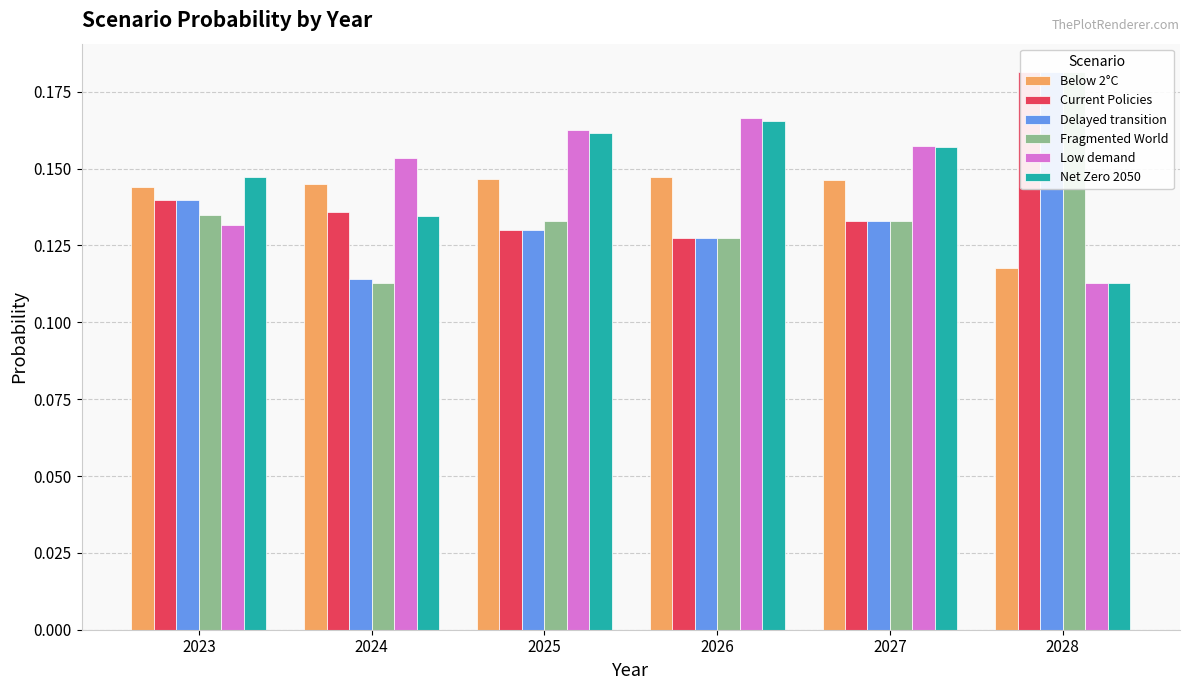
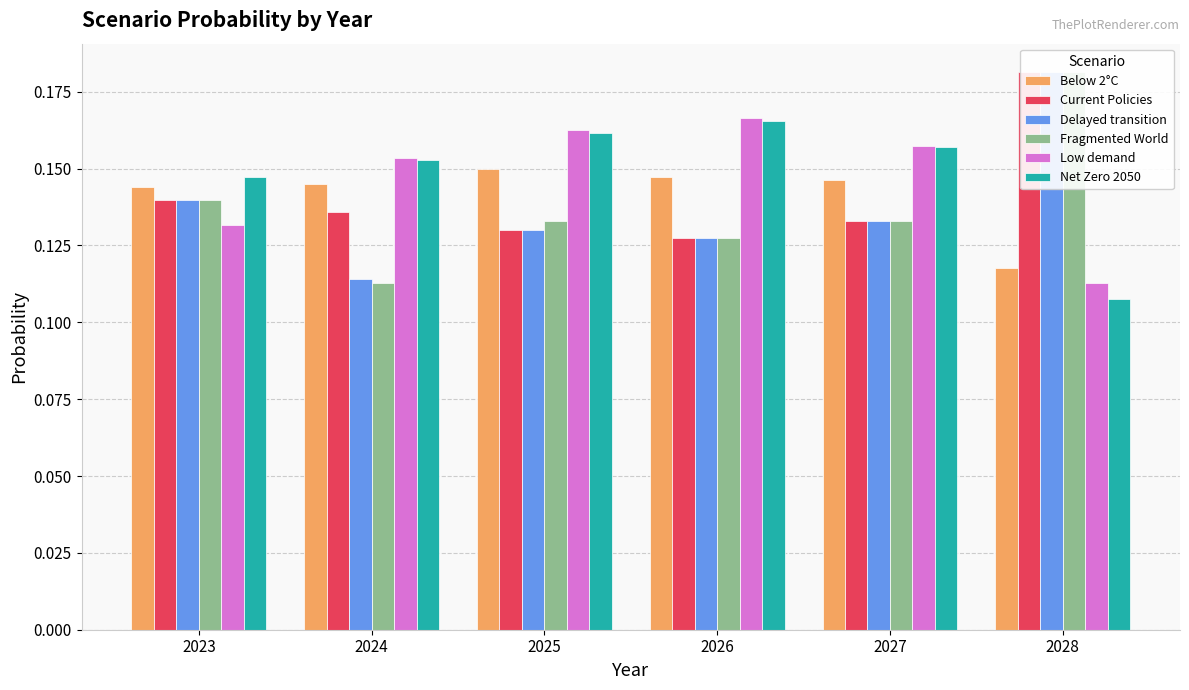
Fragmented World, 2023: 0.135 -> 0.140
Net Zero 2050, 2024: 0.135 -> 0.153
Below 2°C, 2025: 0.147 -> 0.150
Net Zero 2050, 2028: 0.113 -> 0.108
